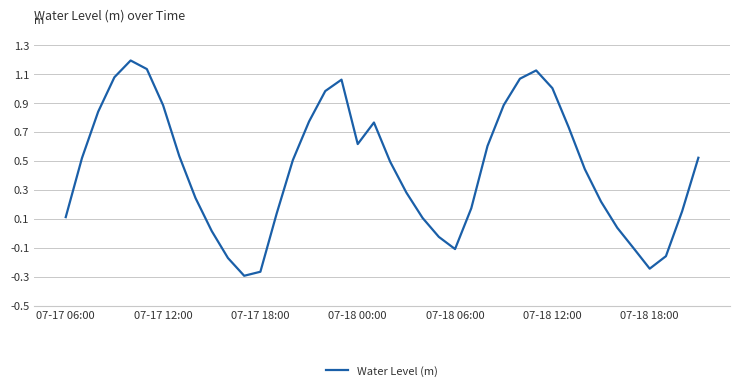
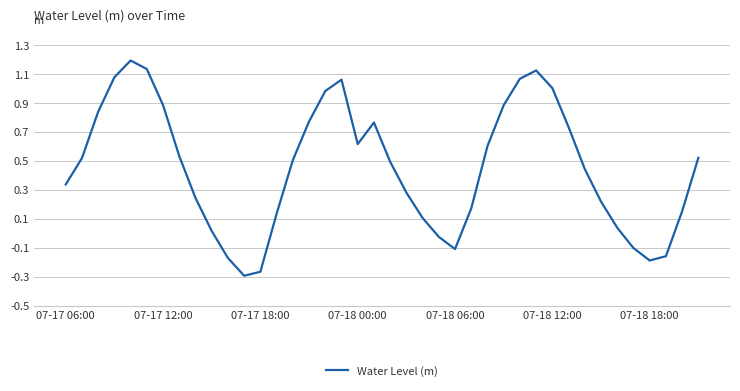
07-17 06:00: 0.11 -> 0.34
07-18 18:00: -0.24 -> -0.19
